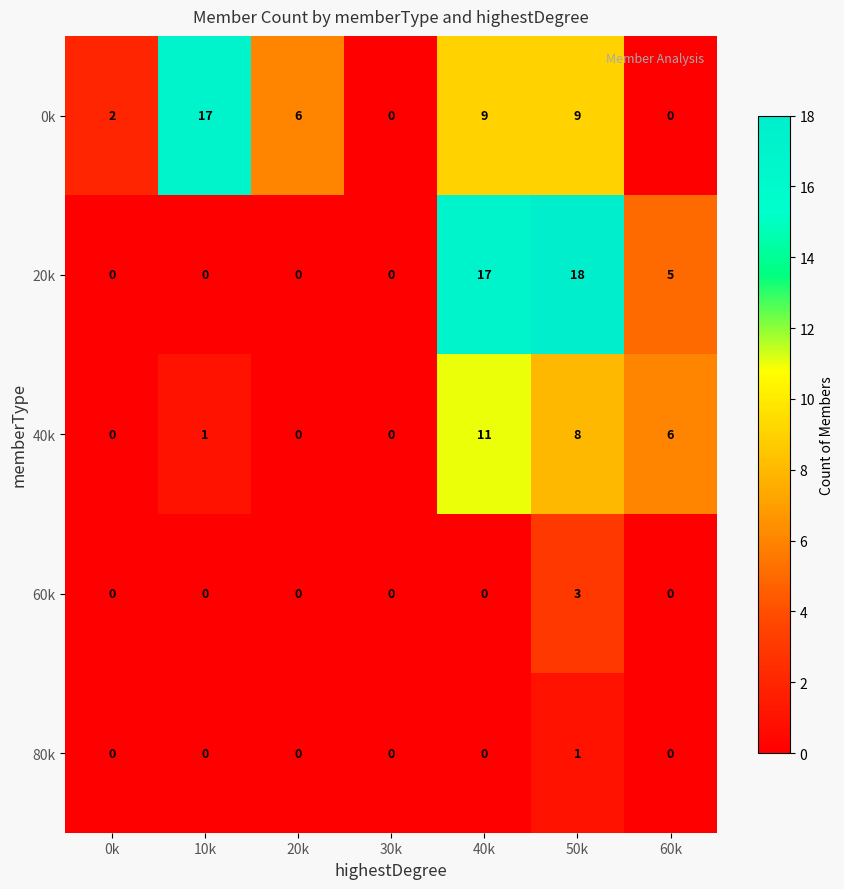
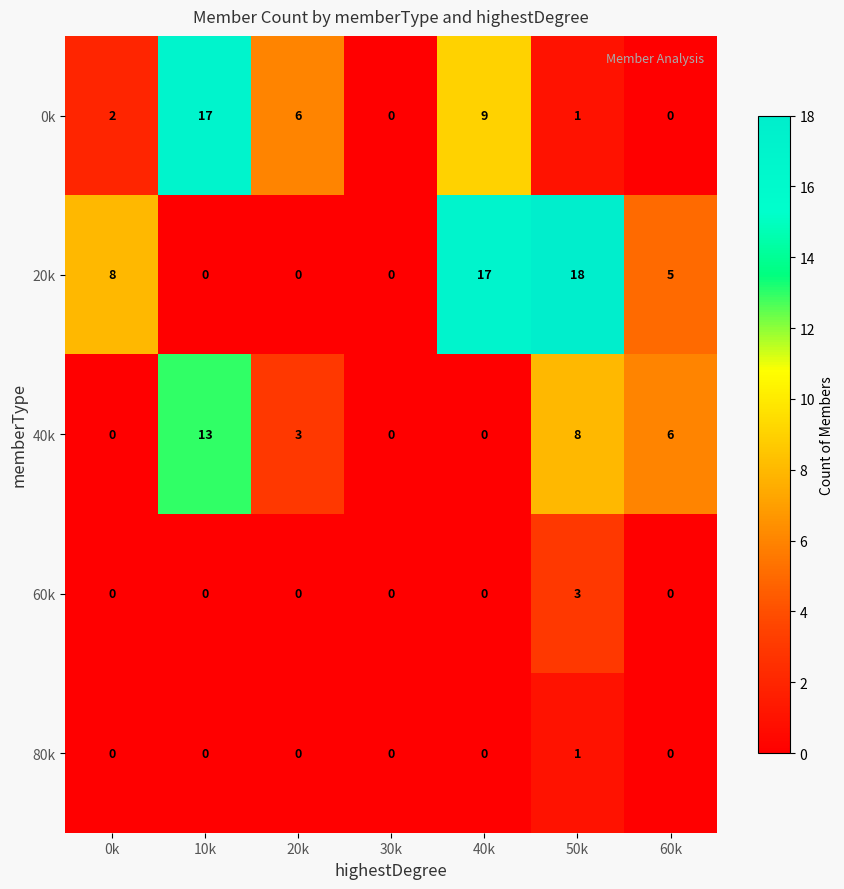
0k, 50k: 9 -> 1
20k, 0k: 0 -> 8
40k, 10k: 1 -> 13
40k, 20k: 0 -> 3
40k, 40k: 11 -> 0
